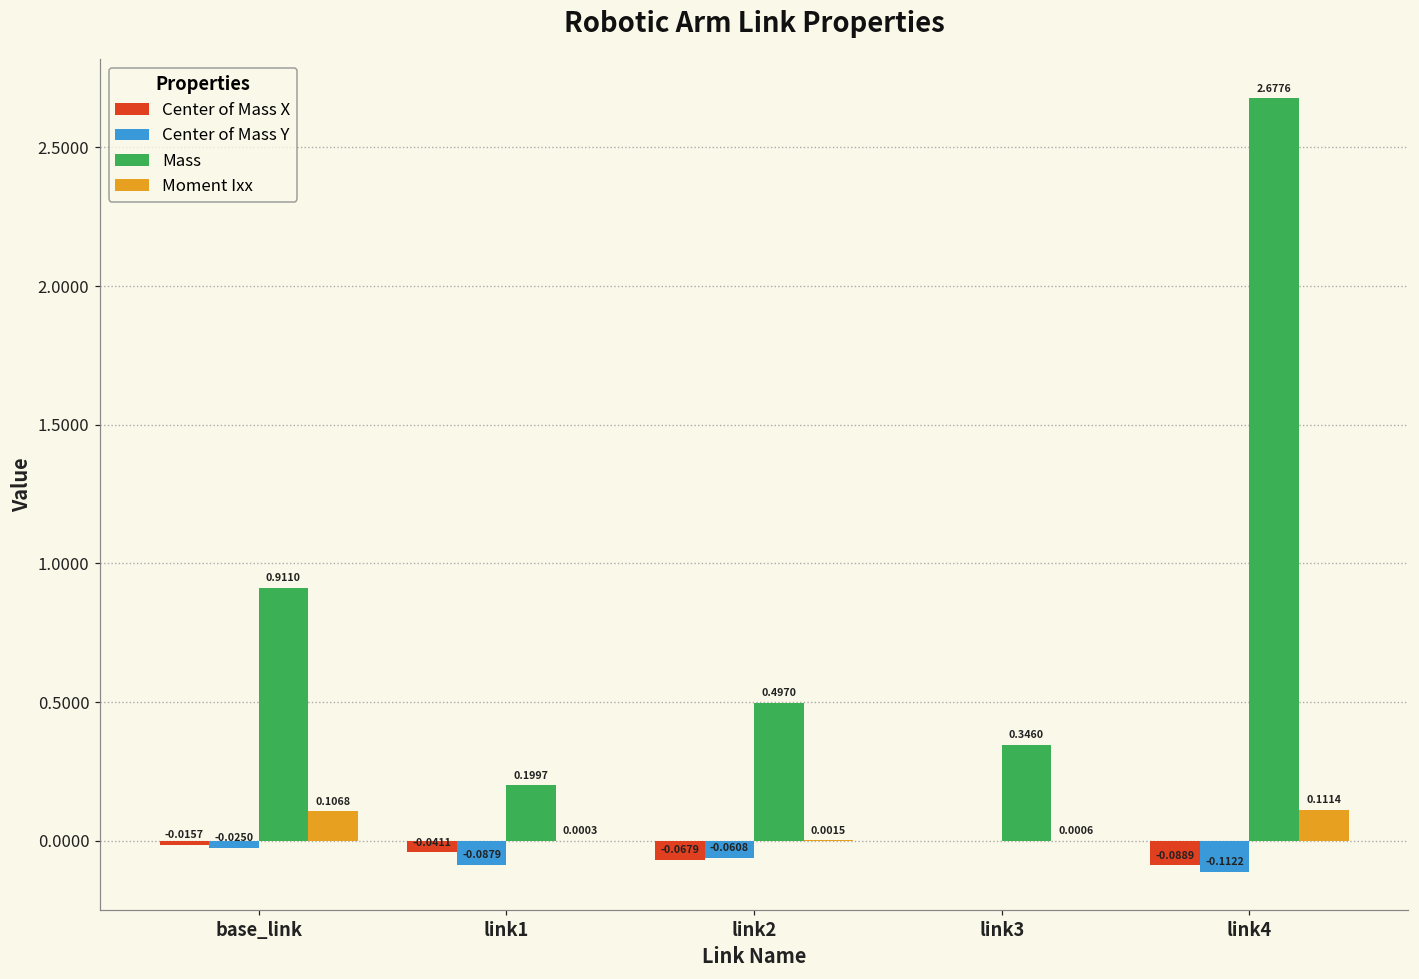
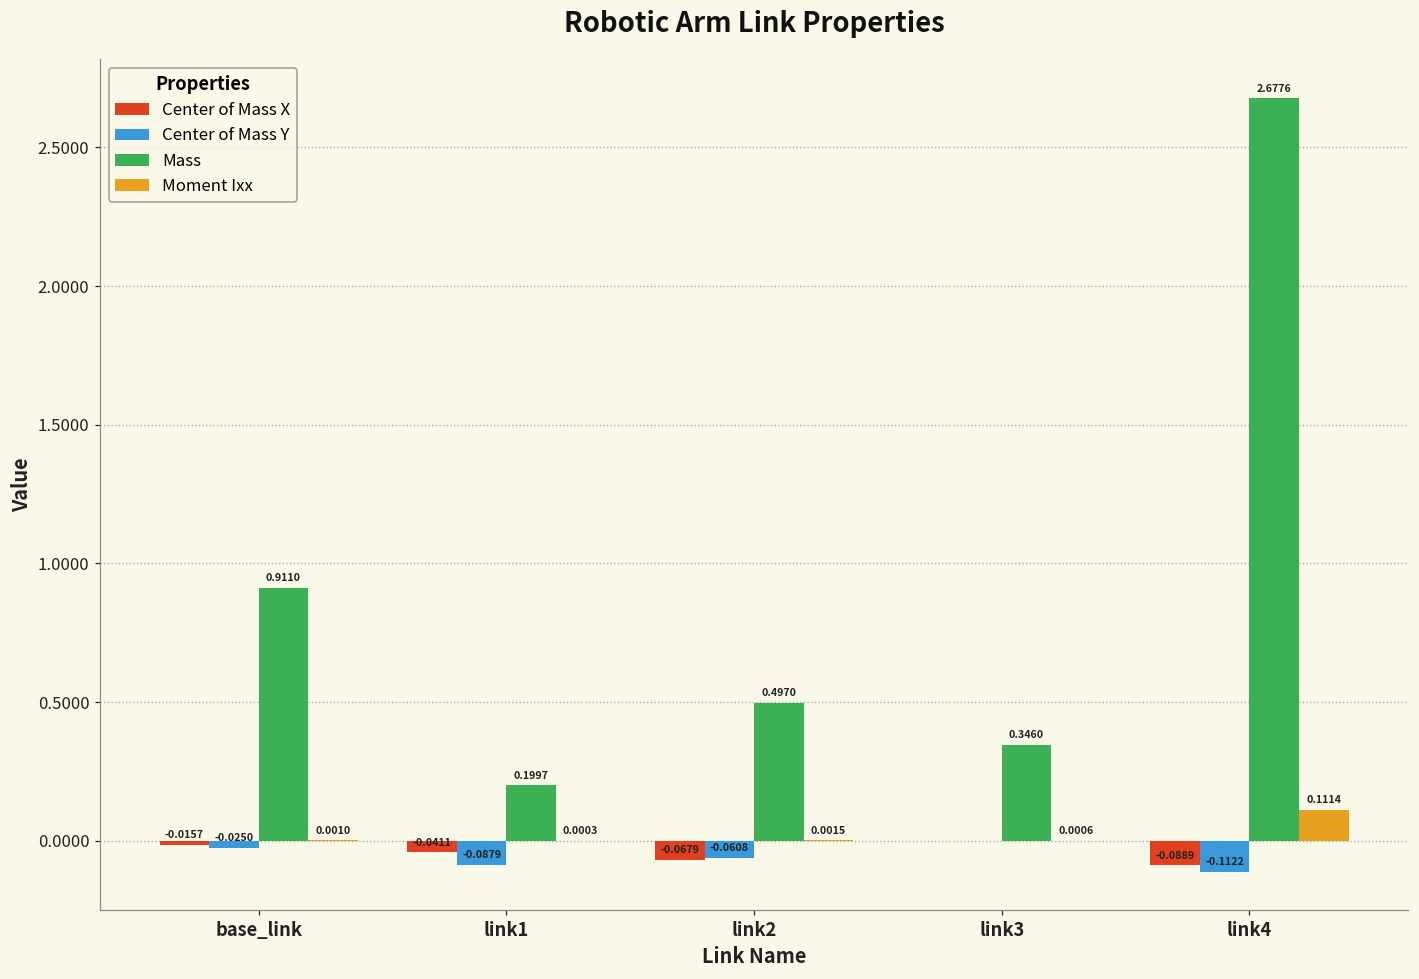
Moment Ixx, base_link: 0.1068 -> 0.0010
